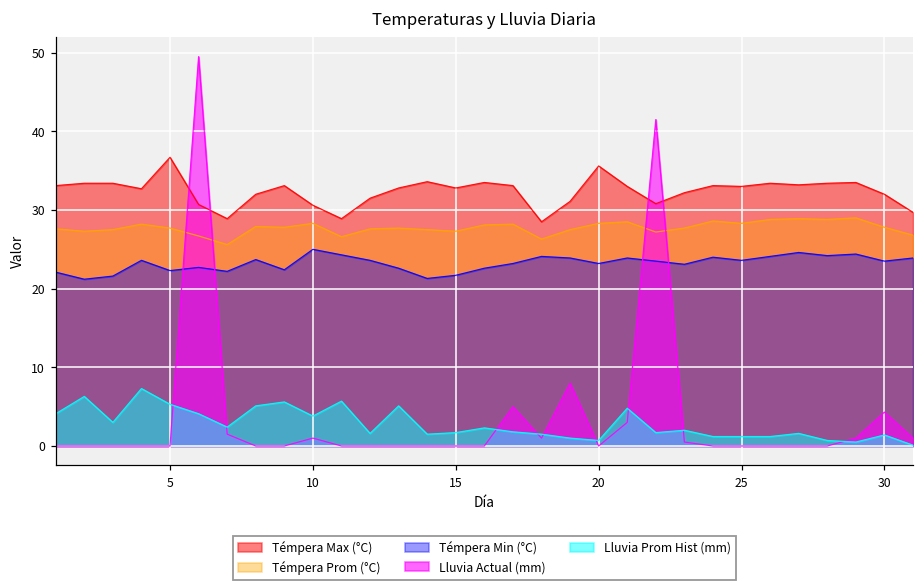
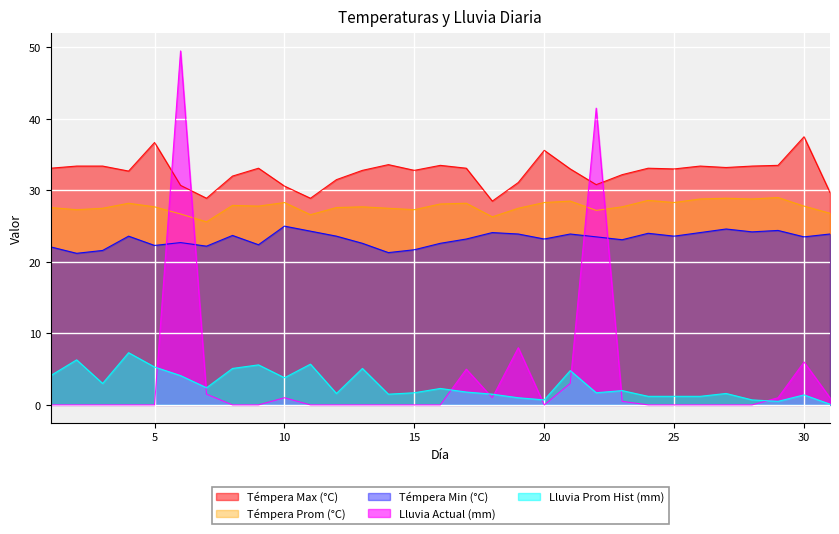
Témpera Max (°C), 30: 32 -> 38
Lluvia Actual (mm), 30: 4 -> 6
